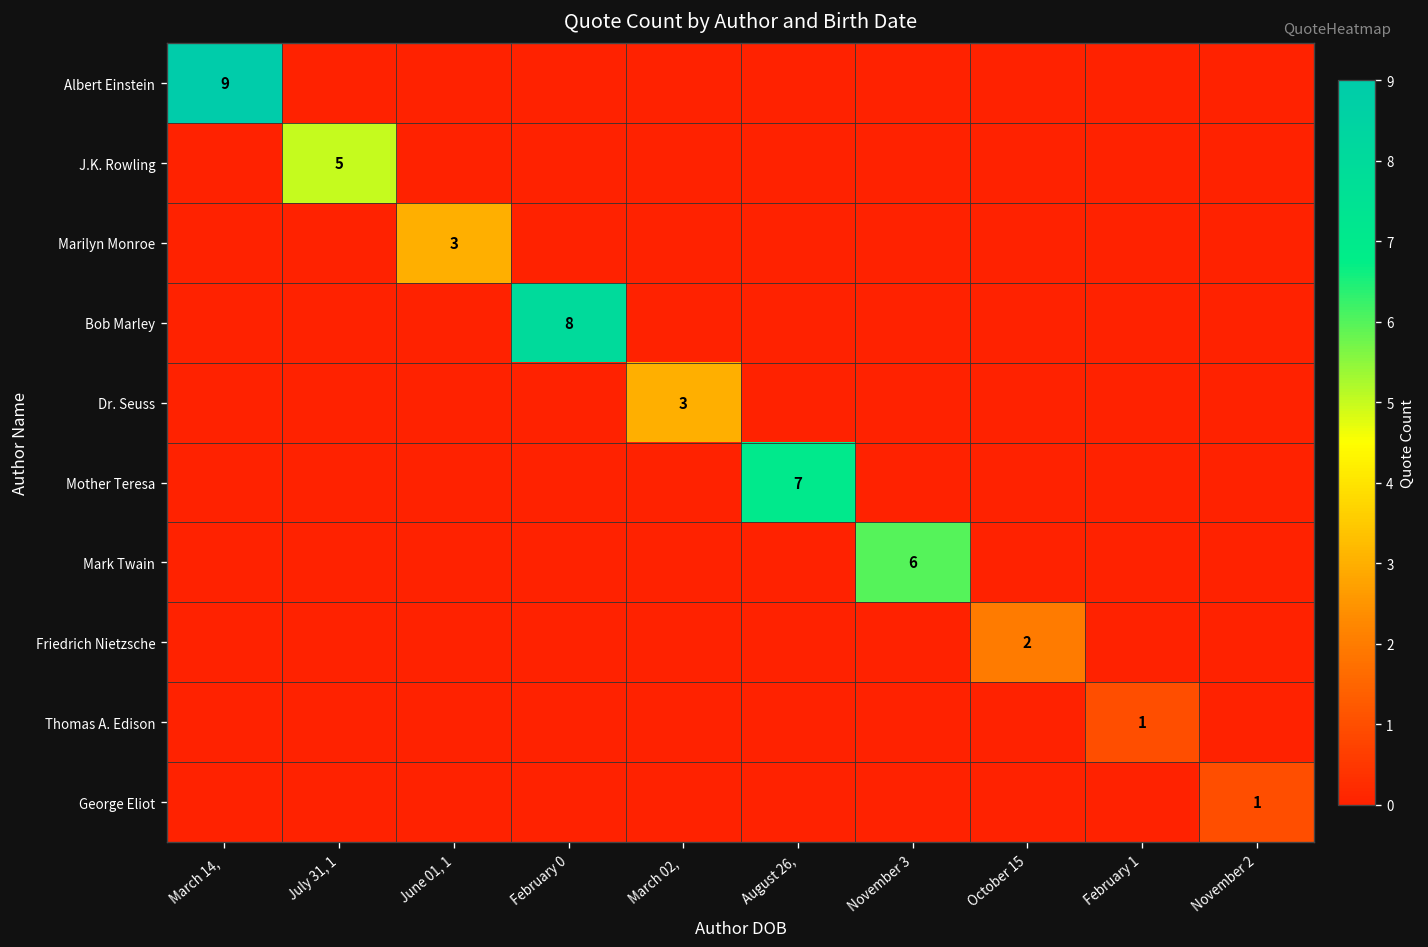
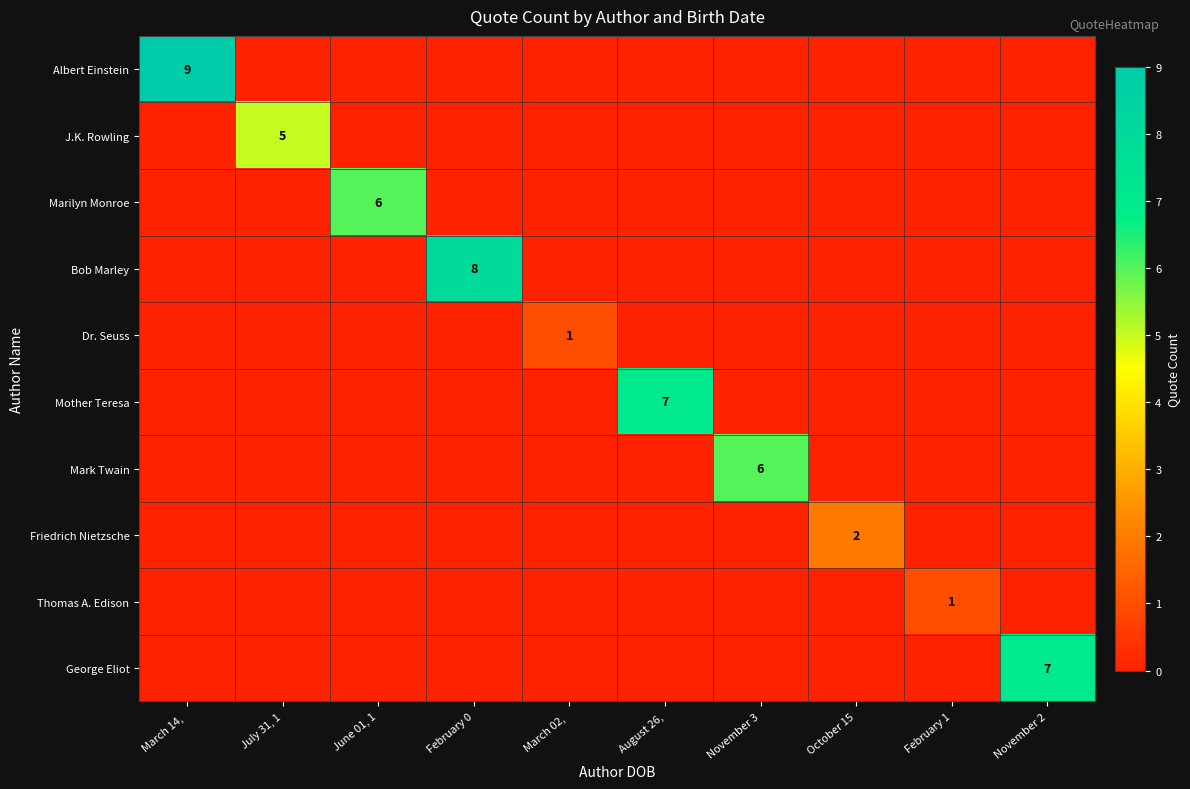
Marilyn Monroe, June 01, 1: 3 -> 6
Dr. Seuss, March 02,: 3 -> 1
George Eliot, November 2: 1 -> 7
